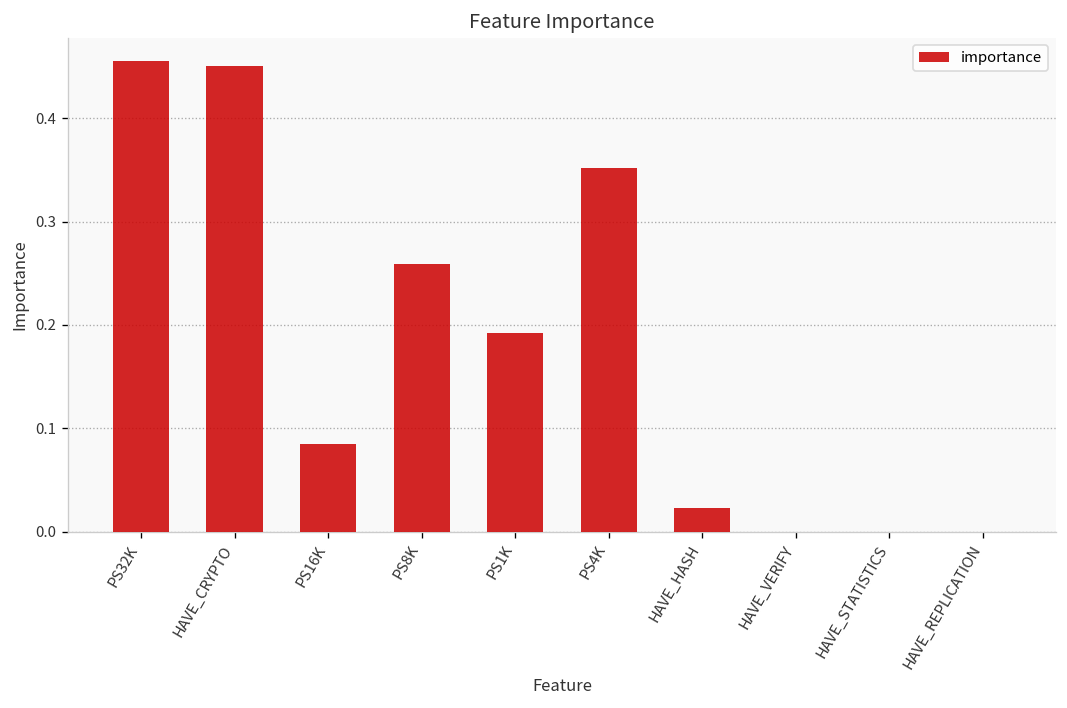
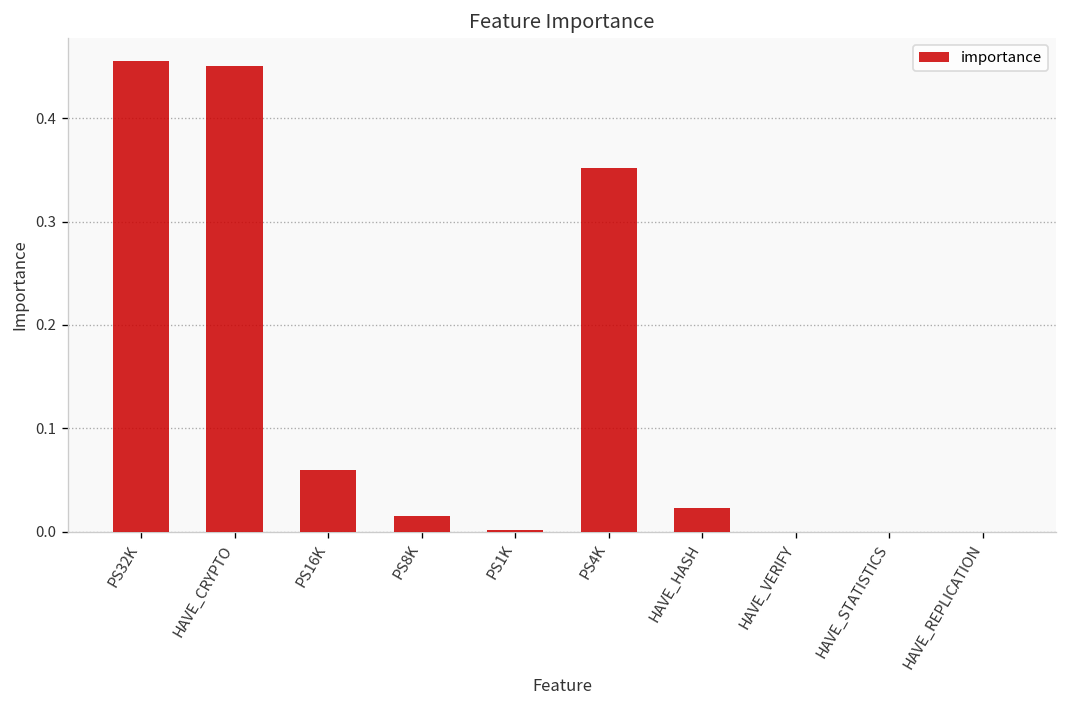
PS16K: 0.09 -> 0.06
PS8K: 0.26 -> 0.02
PS1K: 0.19 -> 0.00
